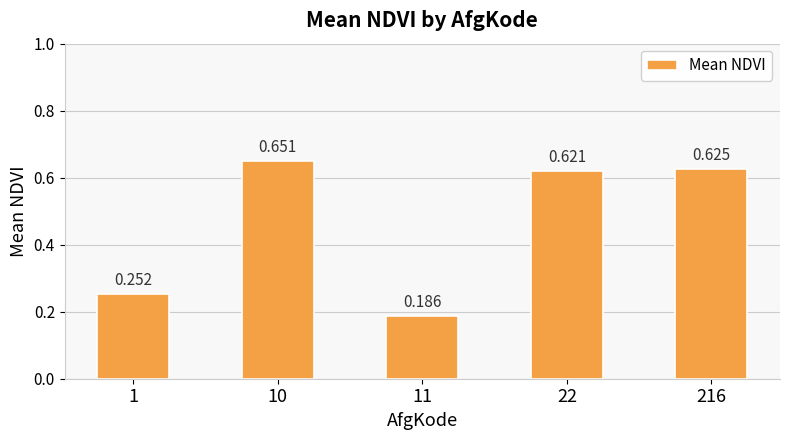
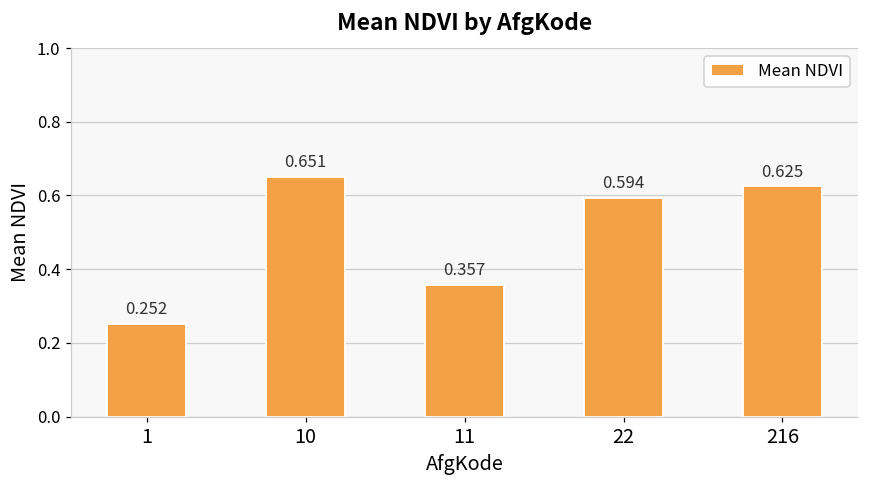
11: 0.186 -> 0.357
22: 0.621 -> 0.594
